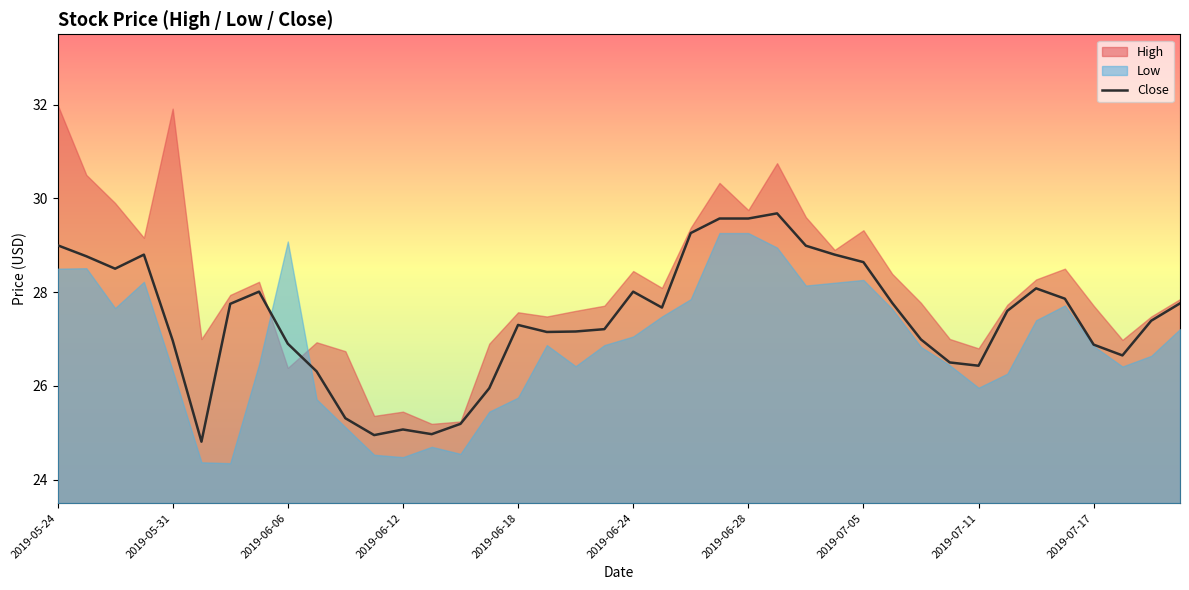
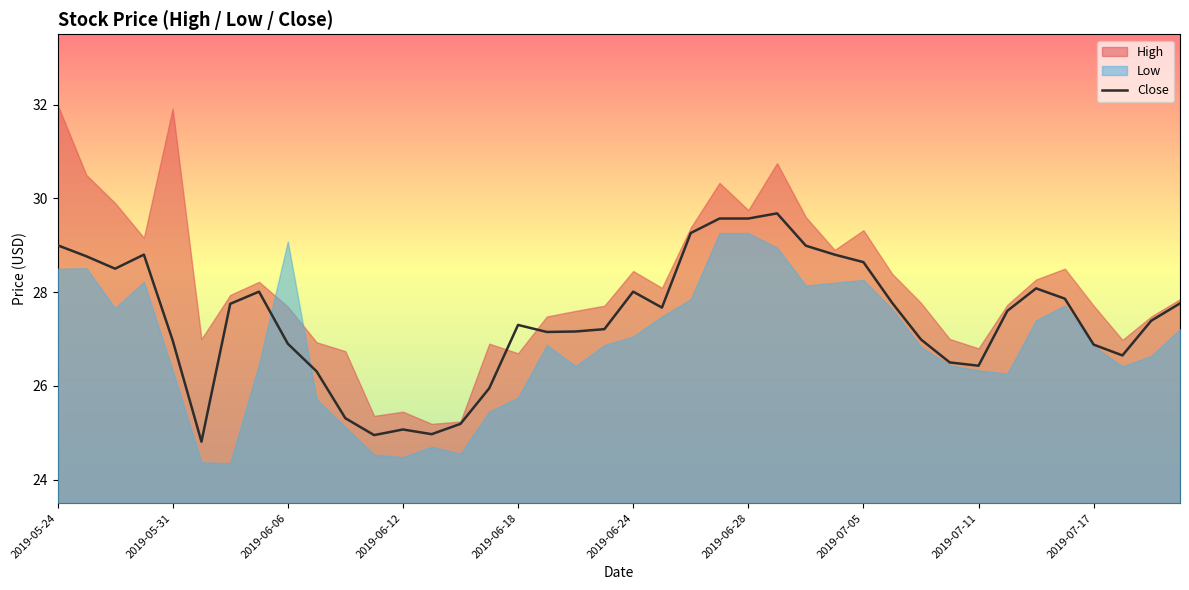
High, 2019-06-06: 26.4 -> 27.7
High, 2019-06-18: 27.6 -> 26.7
Low, 2019-07-11: 26.0 -> 26.3
